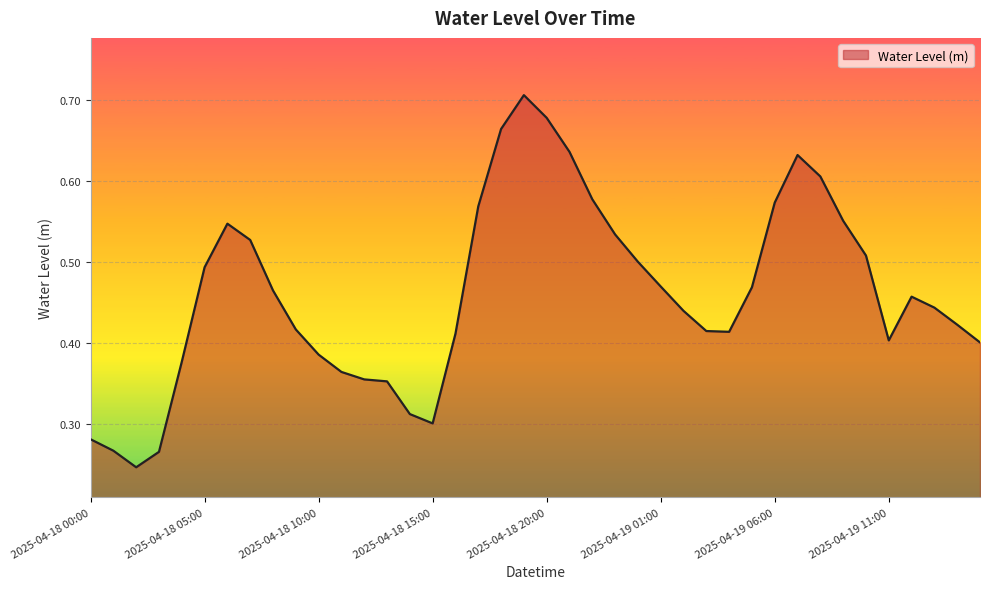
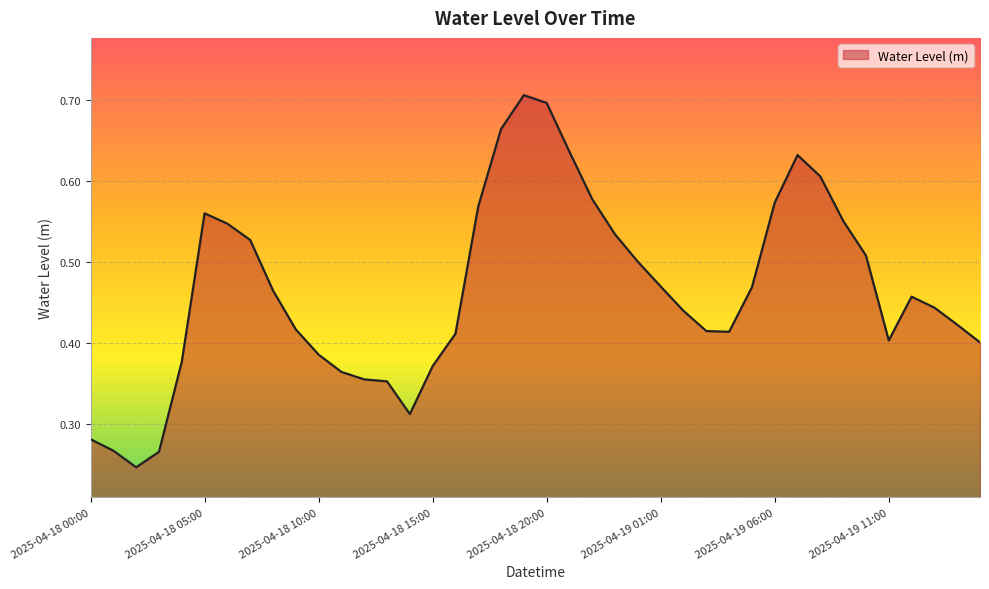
2025-04-18 05:00: 0.49 -> 0.56
2025-04-18 15:00: 0.30 -> 0.37
2025-04-18 20:00: 0.68 -> 0.70
